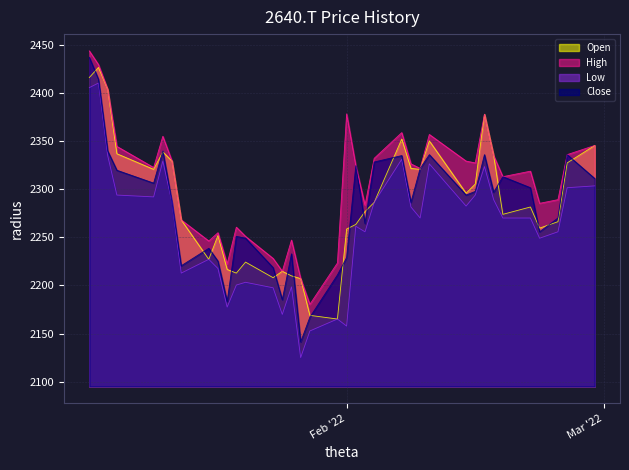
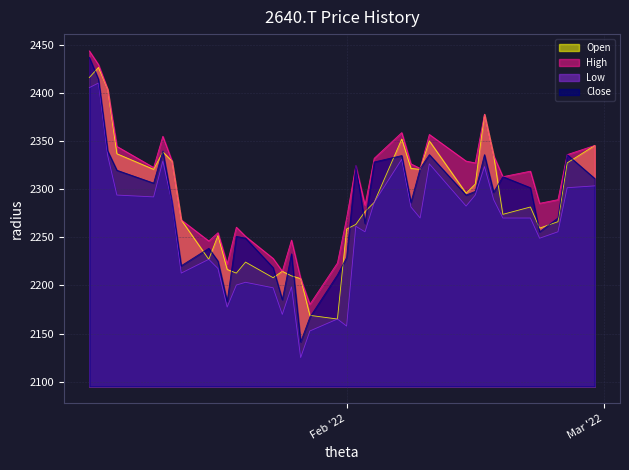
High, Feb '22: 2380 -> 2270
